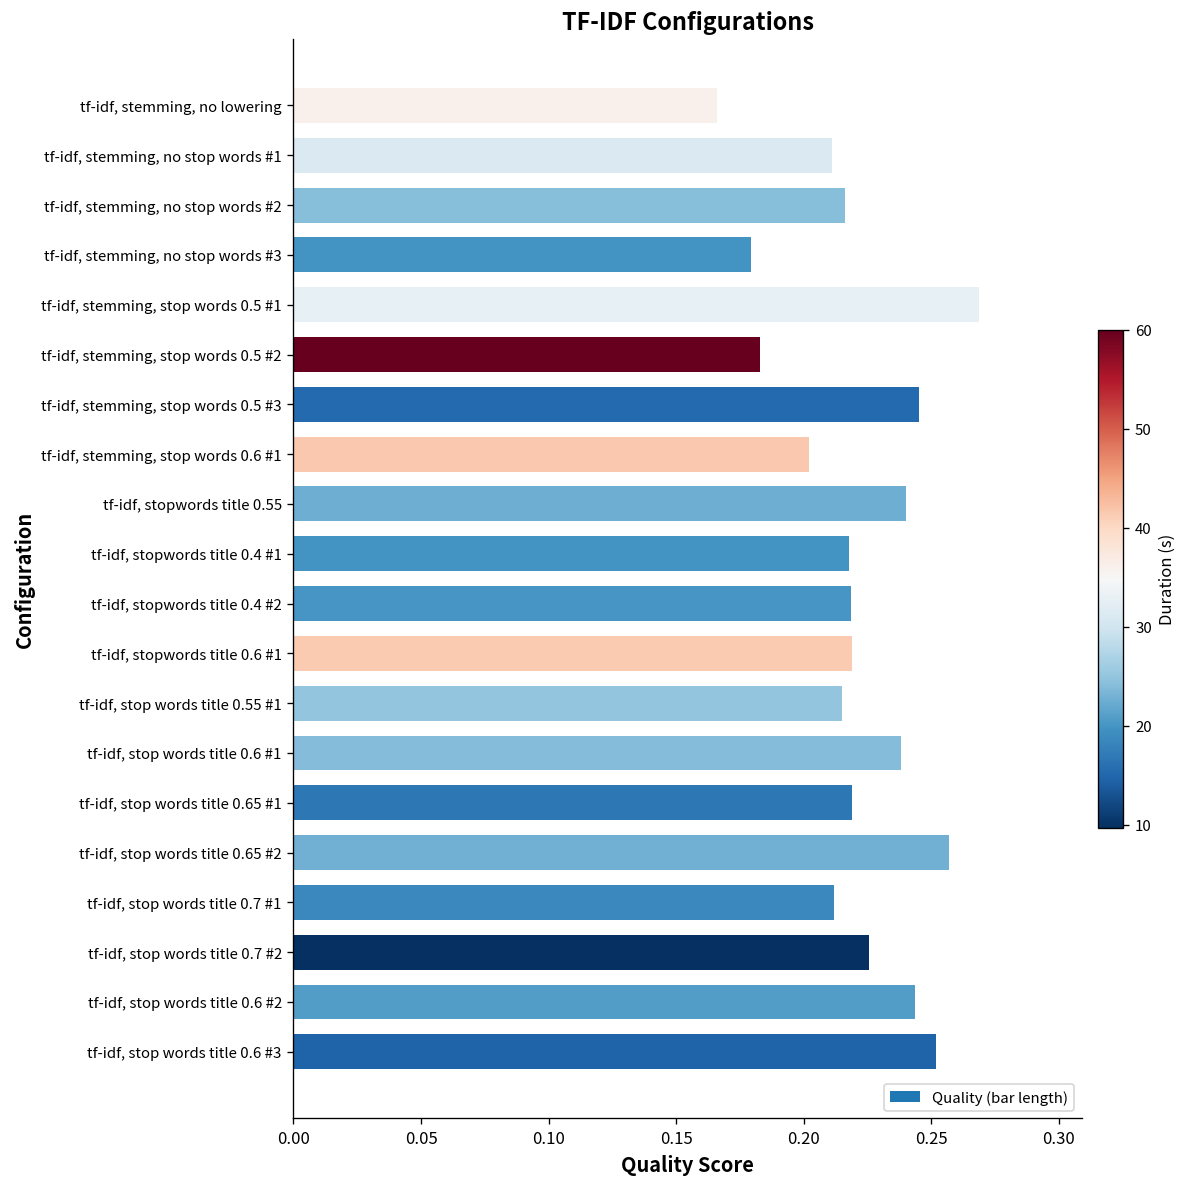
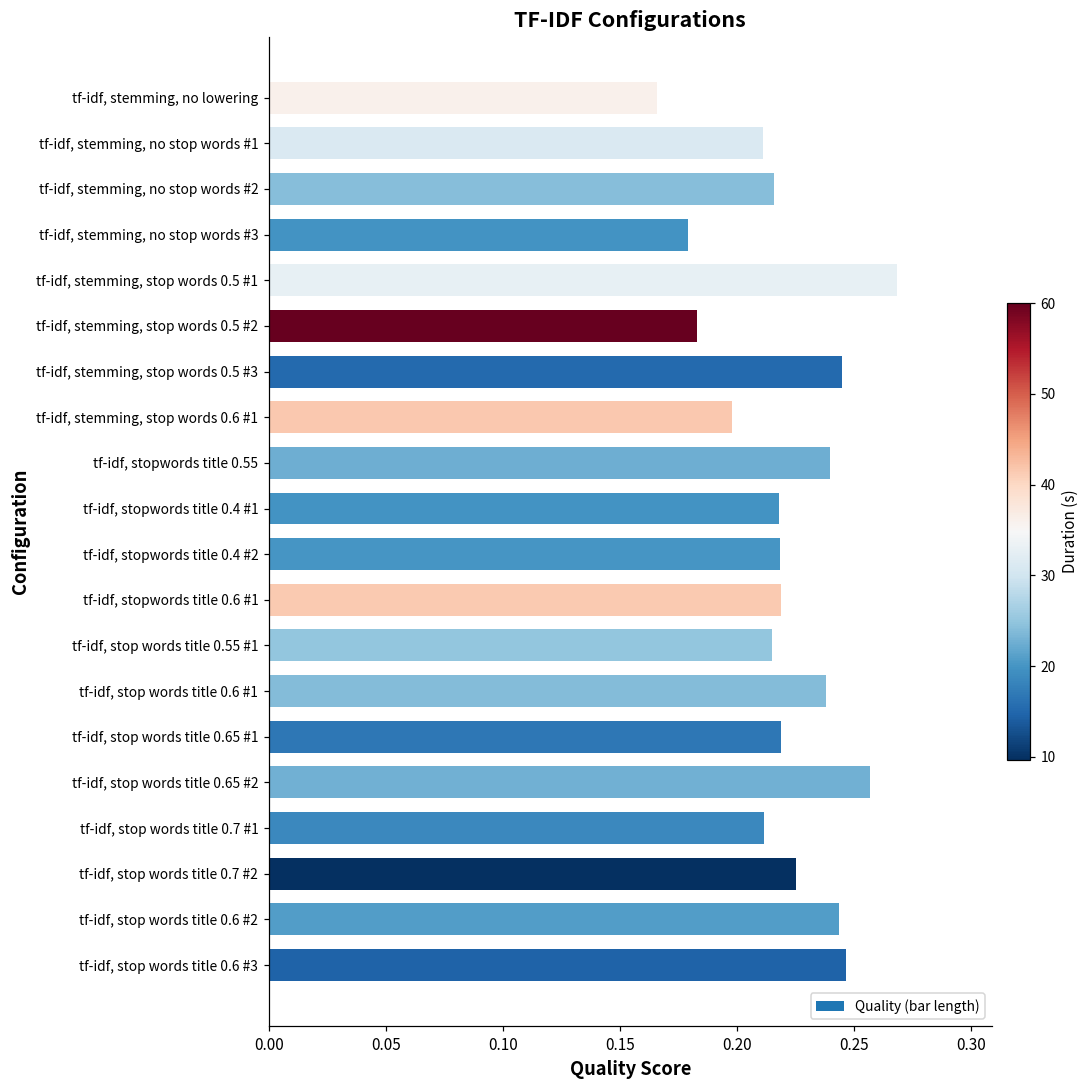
tf-idf, stemming, stop words 0.6 #1: 0.202 -> 0.198
tf-idf, stop words title 0.6 #3: 0.252 -> 0.247
